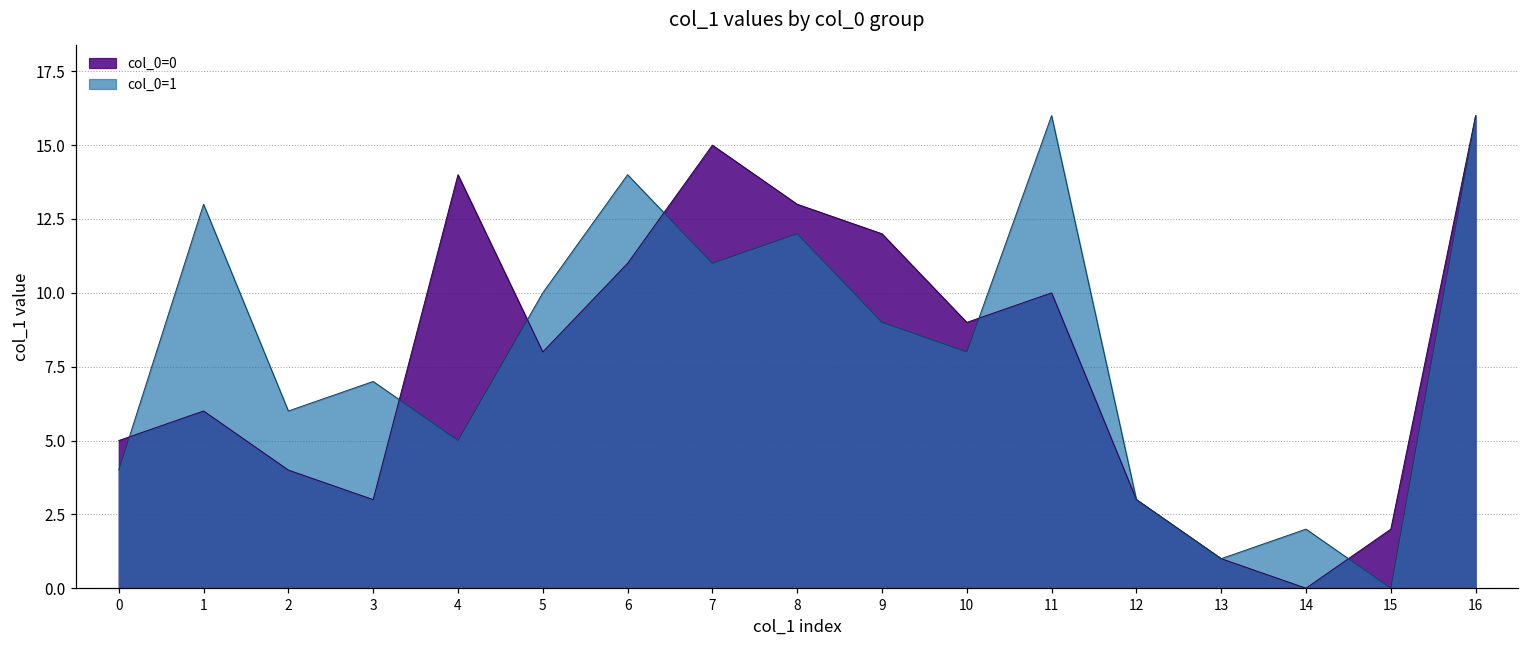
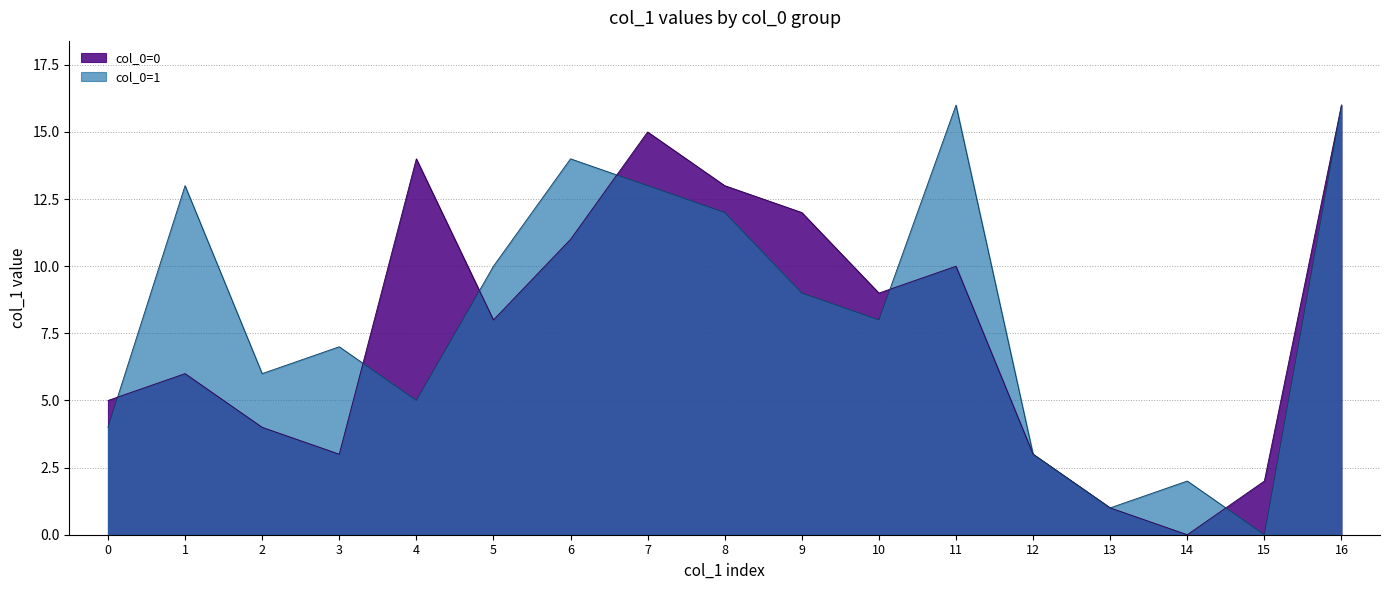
col_0=1, 7: 11 -> 13
